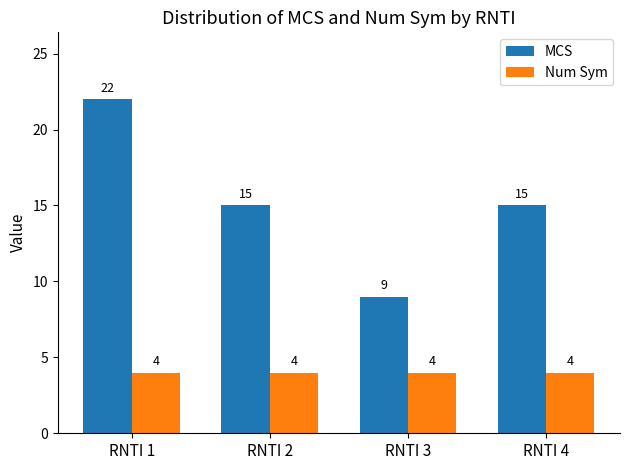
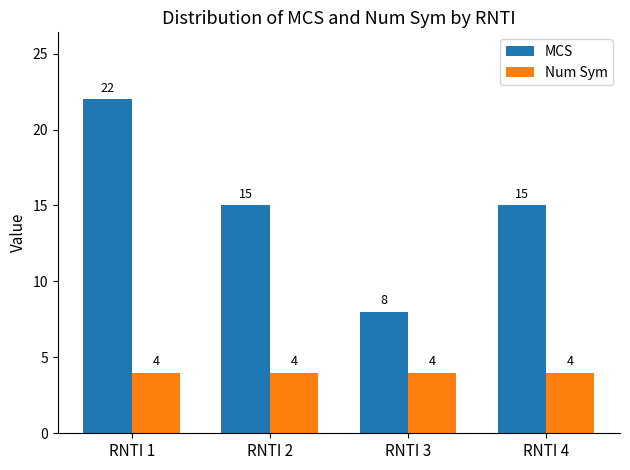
MCS, RNTI 3: 9 -> 8
